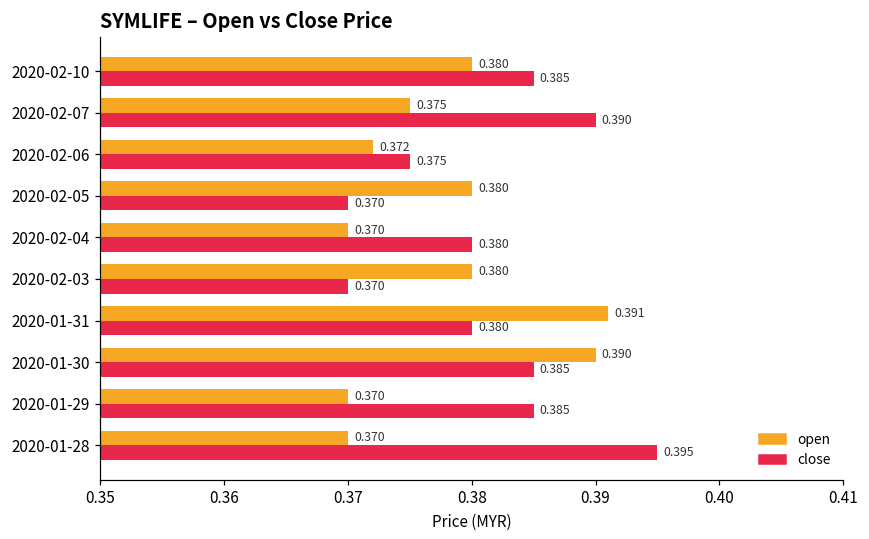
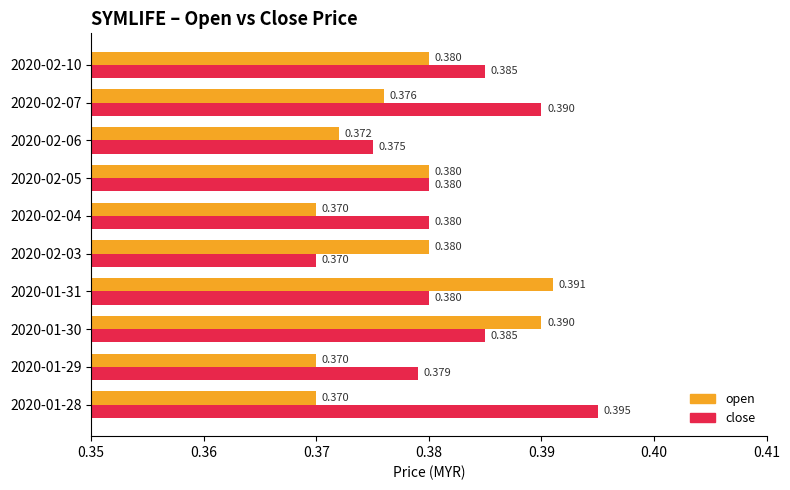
open, 2020-02-07: 0.375 -> 0.376
close, 2020-02-05: 0.370 -> 0.380
close, 2020-01-29: 0.385 -> 0.379
